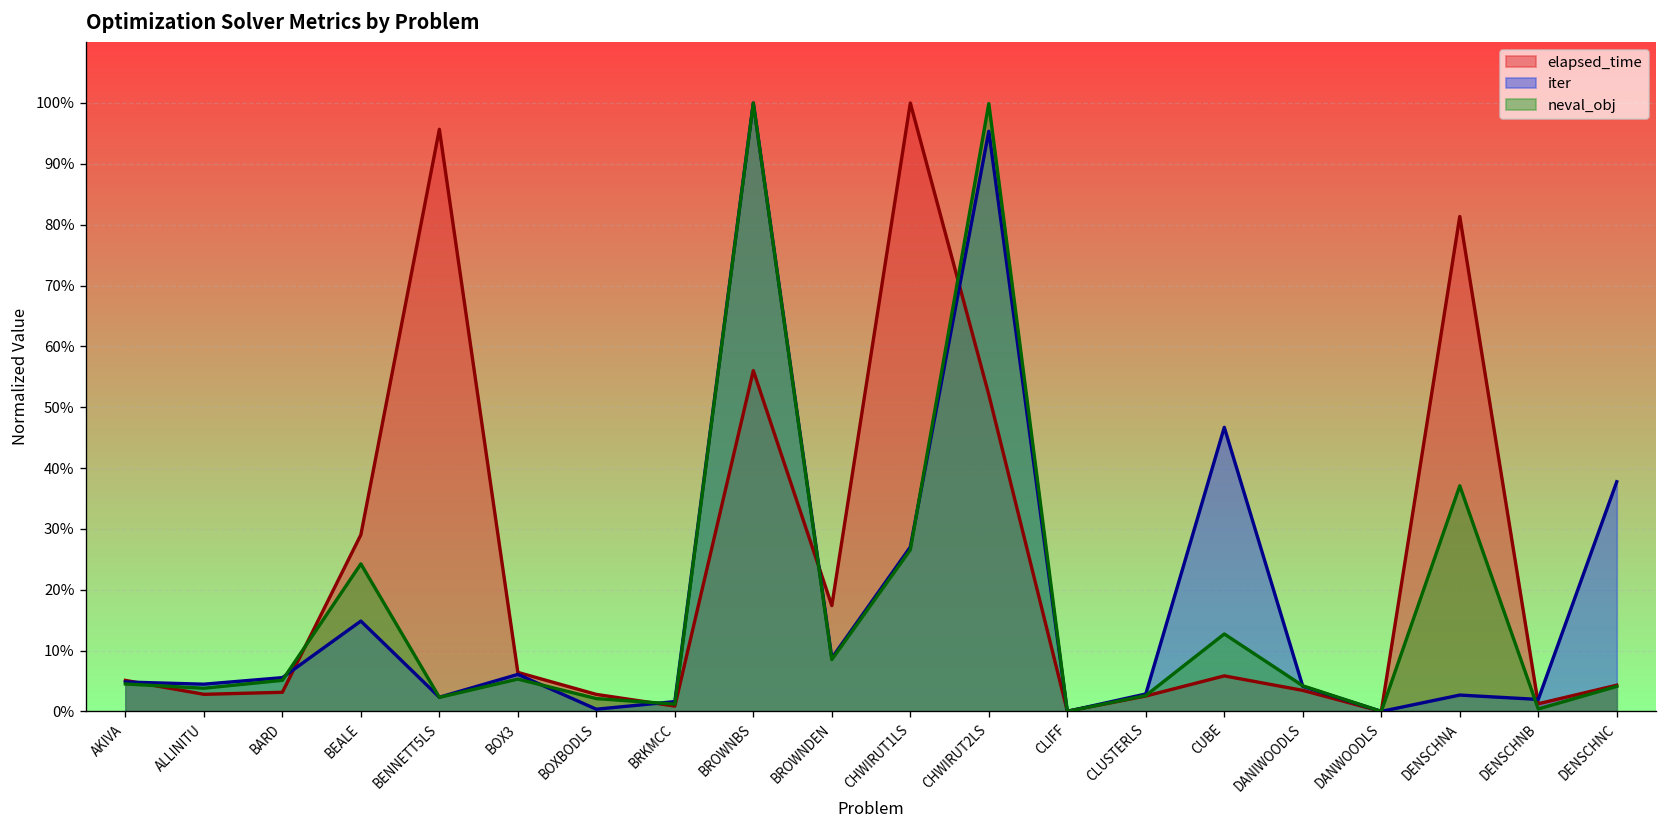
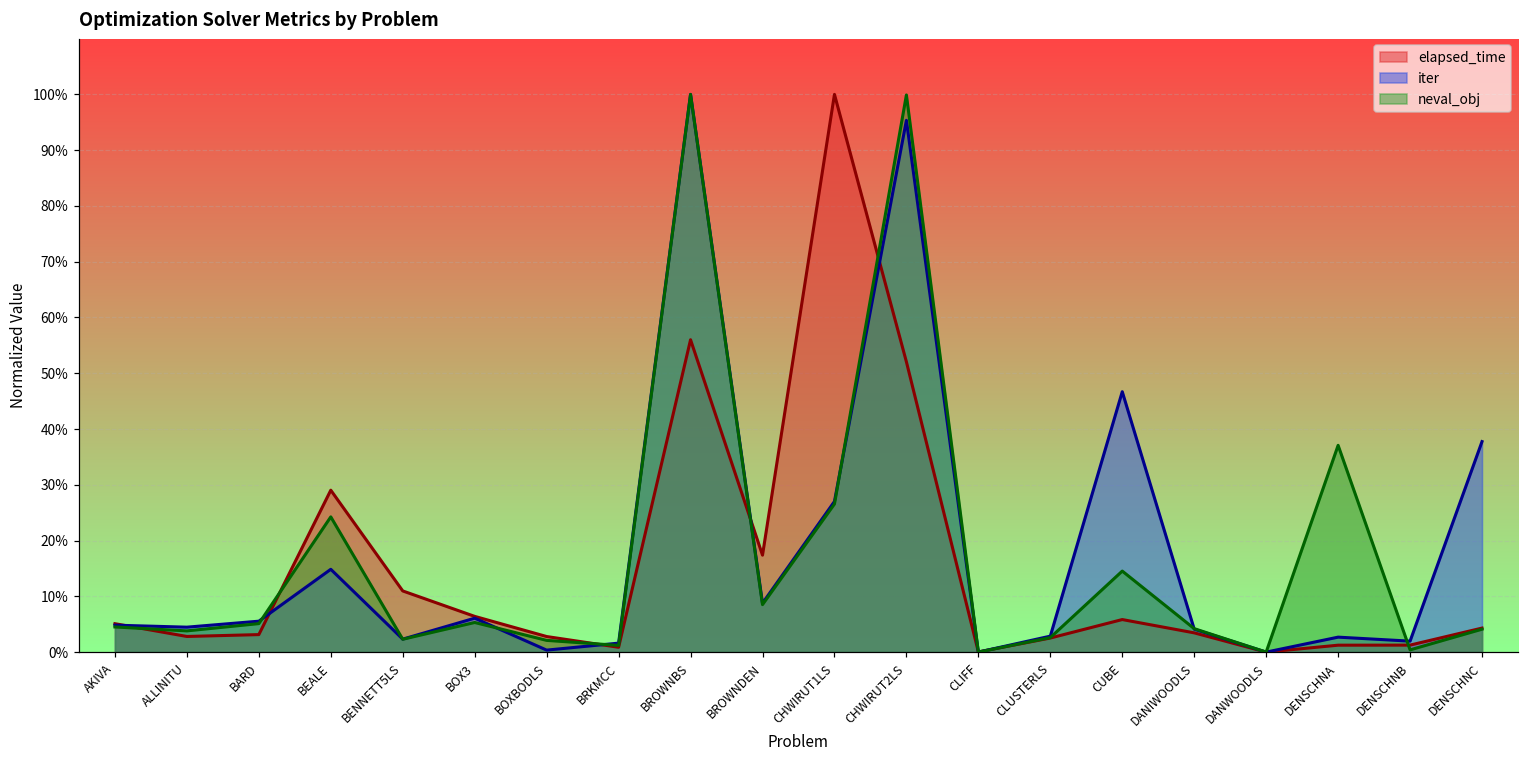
elapsed_time, BENNETT5LS: 96% -> 11%
neval_obj, CUBE: 13% -> 15%
elapsed_time, DENSCHNA: 81% -> 1%
